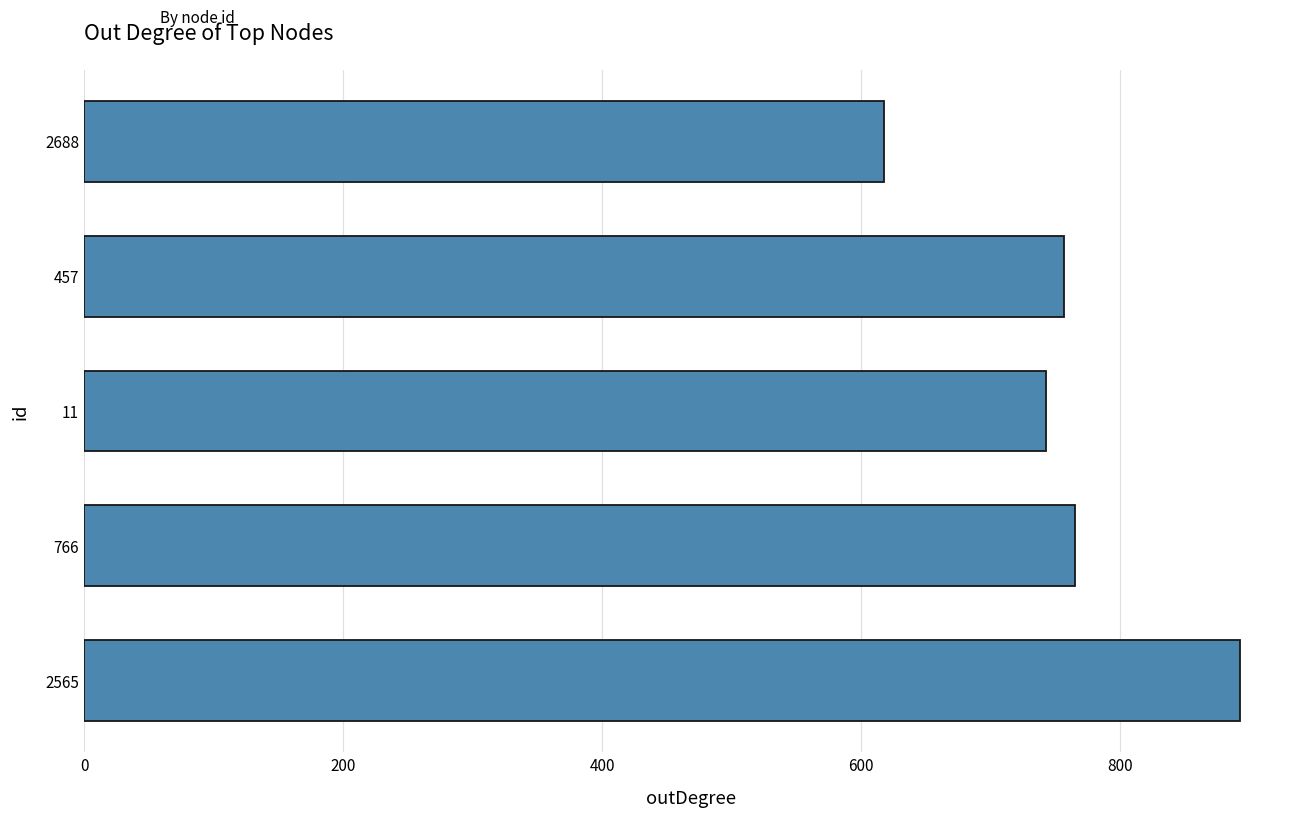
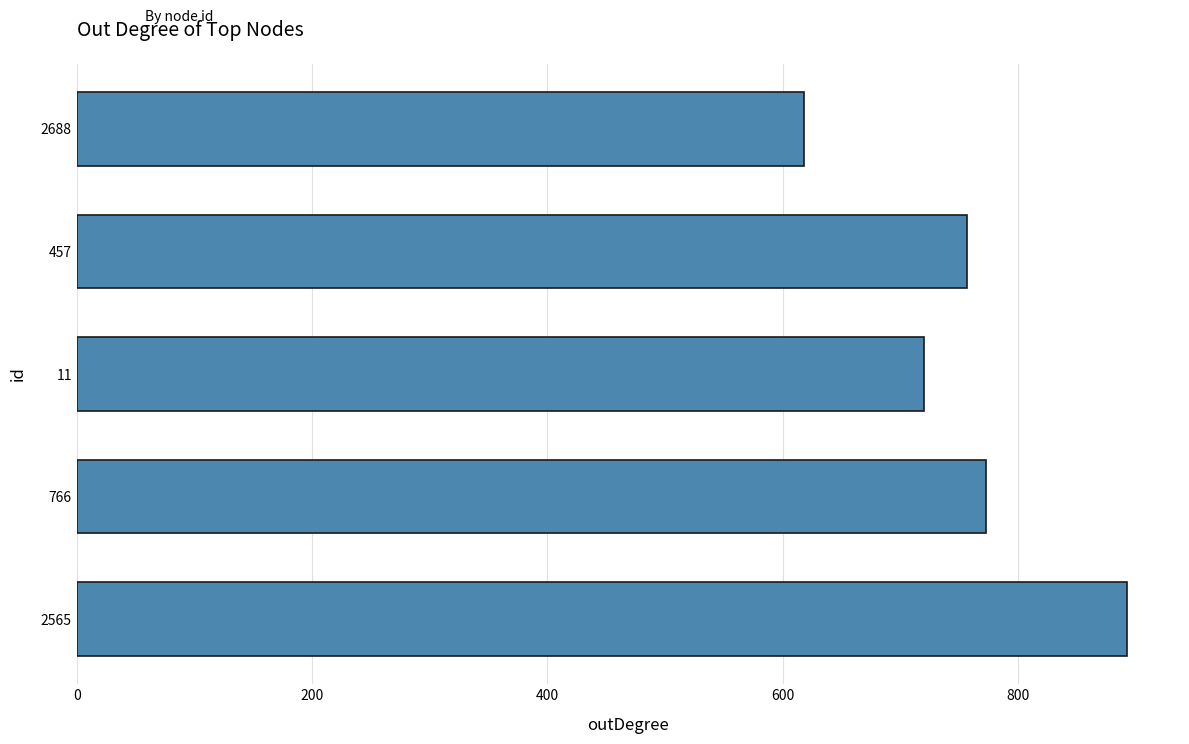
11: 743 -> 720
766: 765 -> 773
